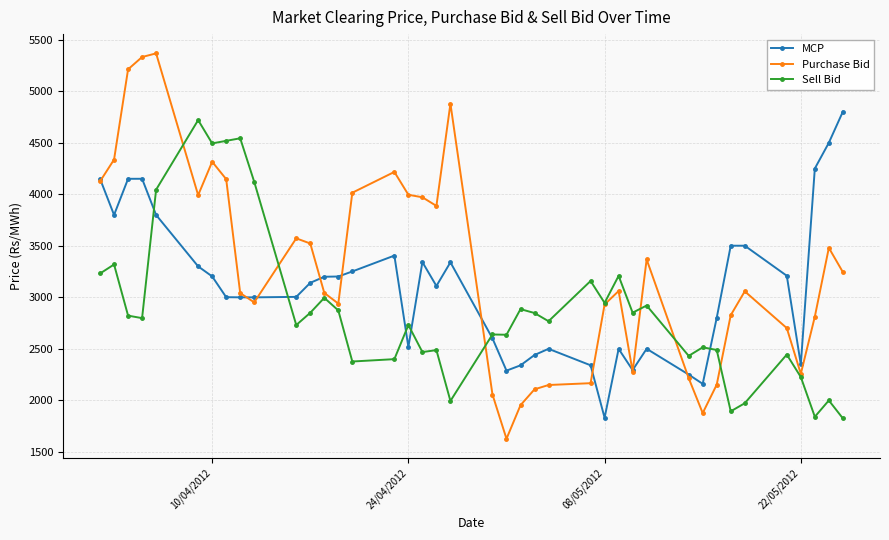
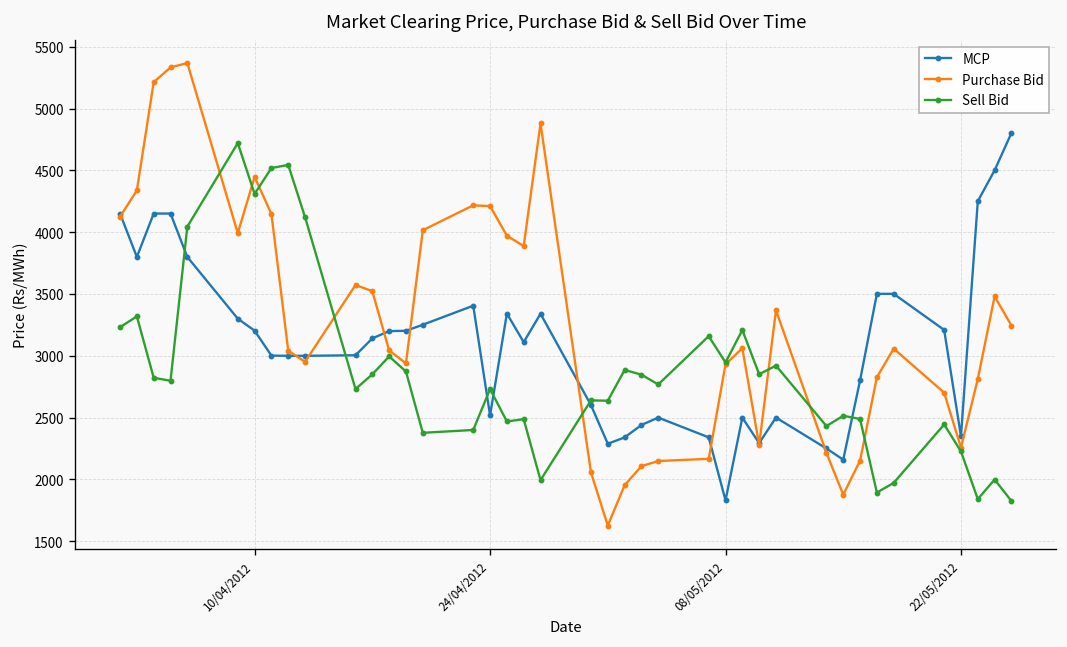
Purchase Bid, 10/04/2012: 4320 -> 4450
Sell Bid, 10/04/2012: 4490 -> 4310
Purchase Bid, 24/04/2012: 4000 -> 4210
